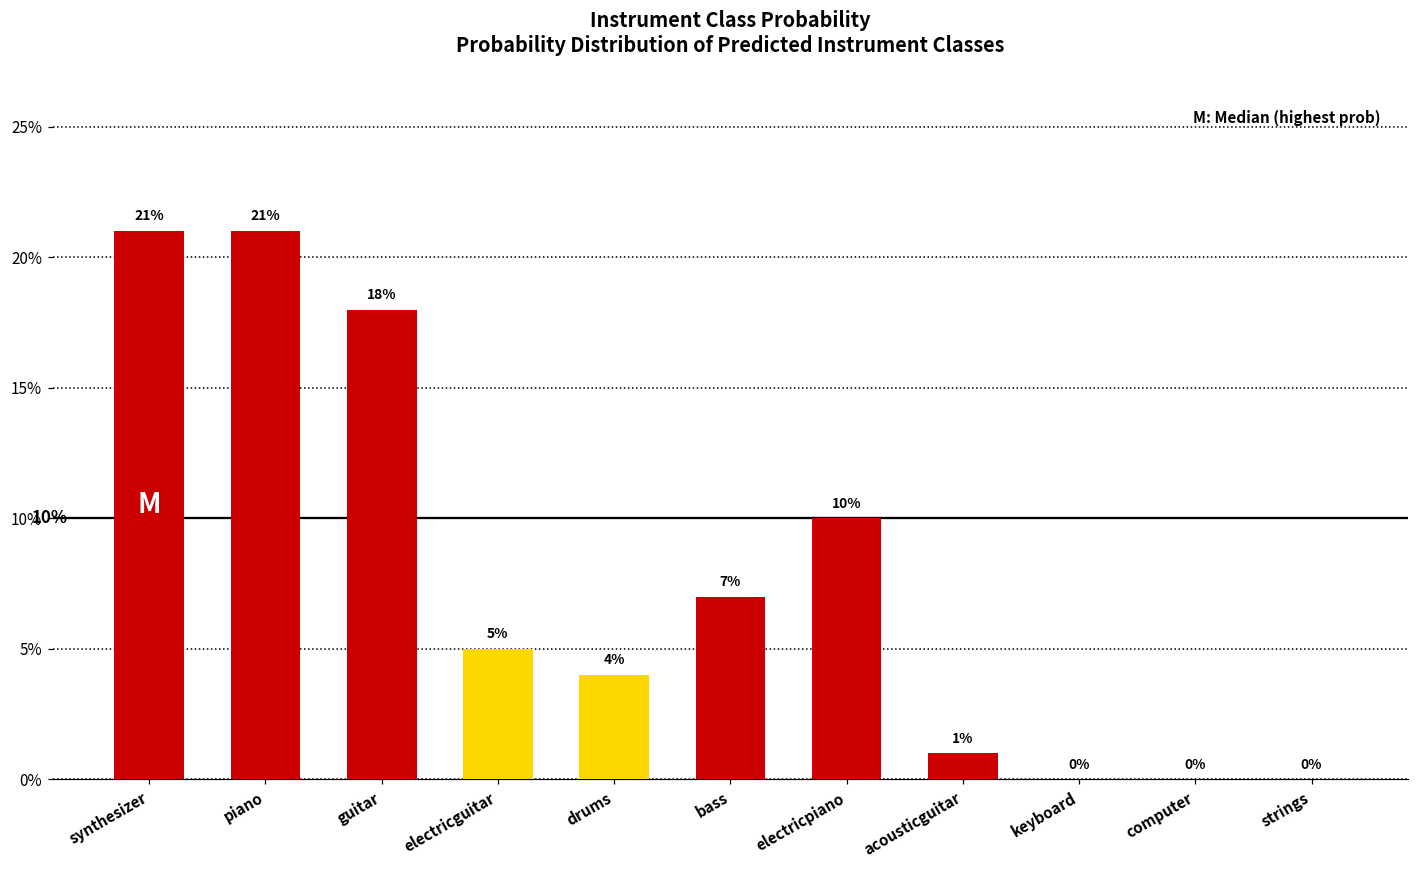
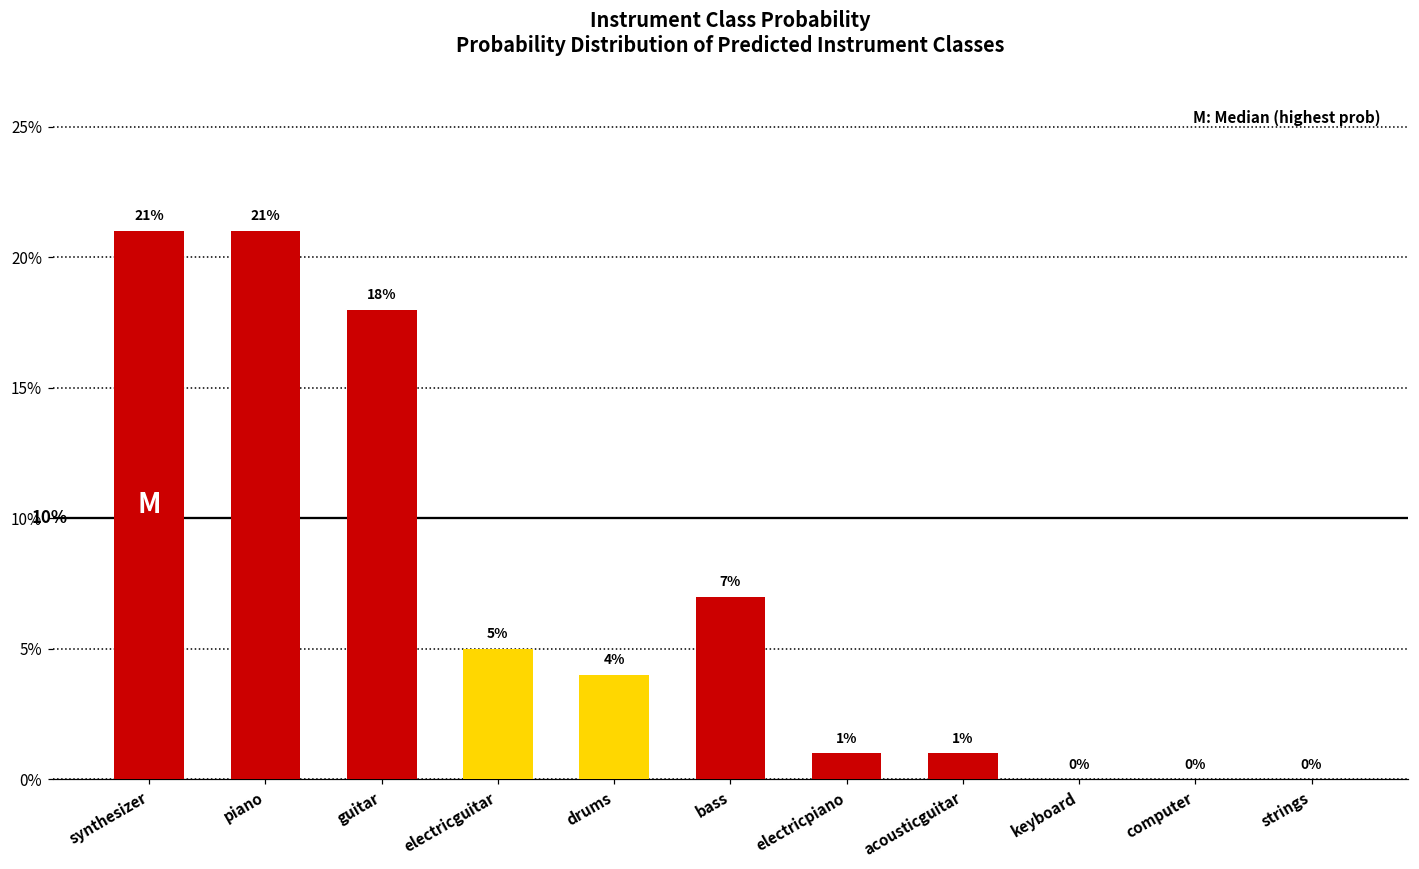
electricpiano: 10% -> 1%
